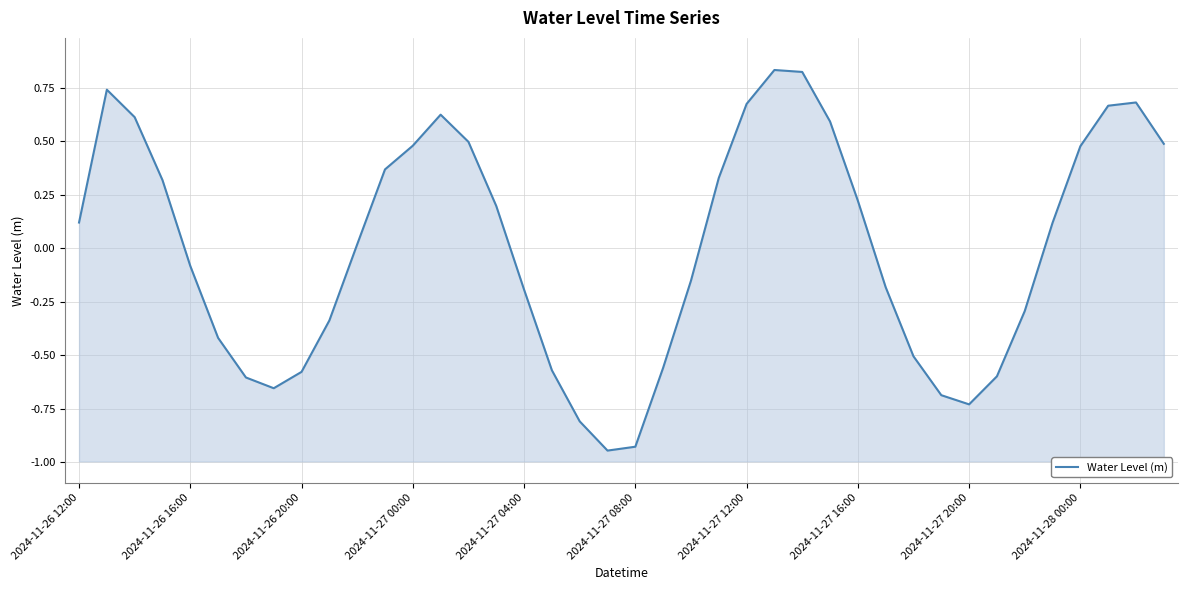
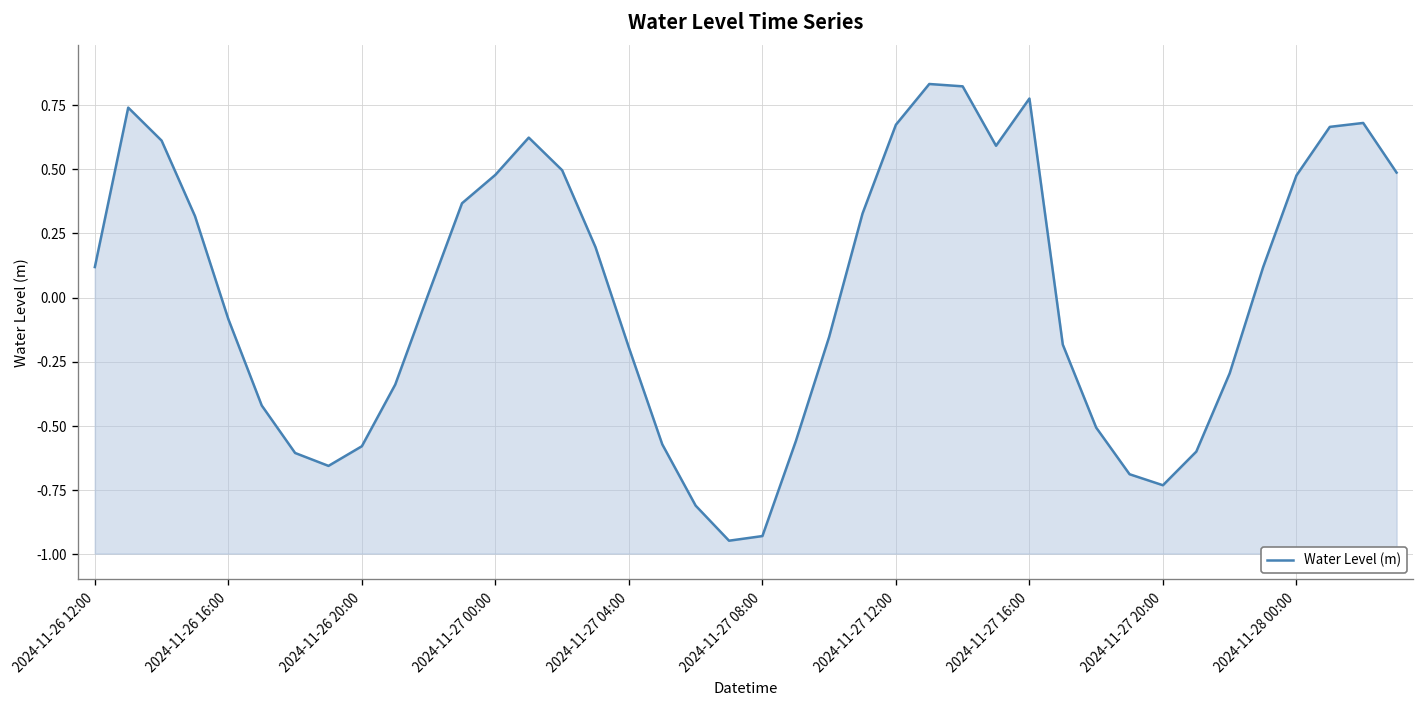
2024-11-27 16:00: 0.22 -> 0.78
